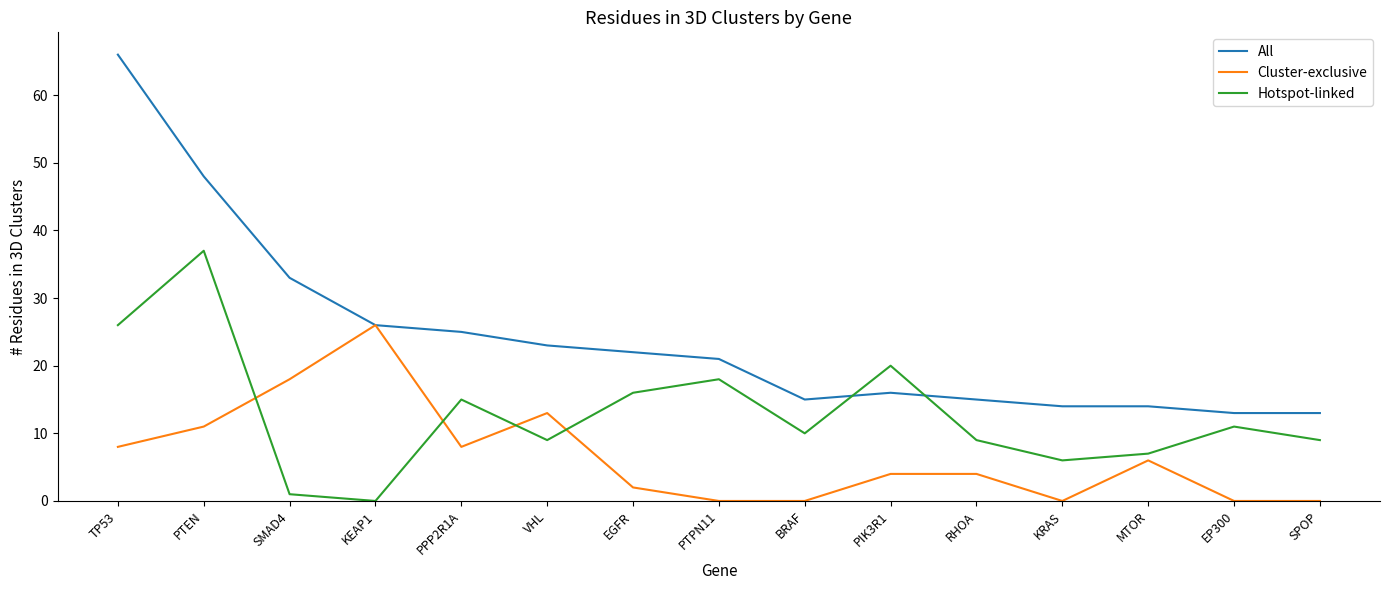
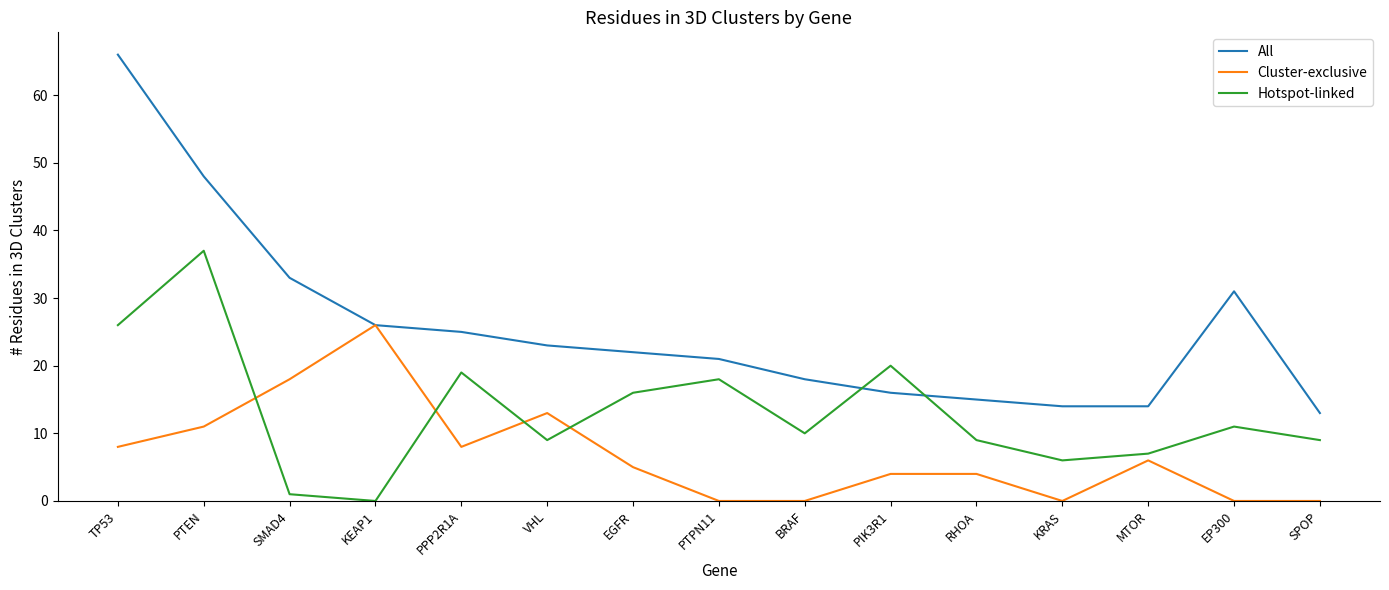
Hotspot-linked, PPP2R1A: 15 -> 19
Cluster-exclusive, EGFR: 2 -> 5
All, BRAF: 15 -> 18
All, EP300: 13 -> 31
